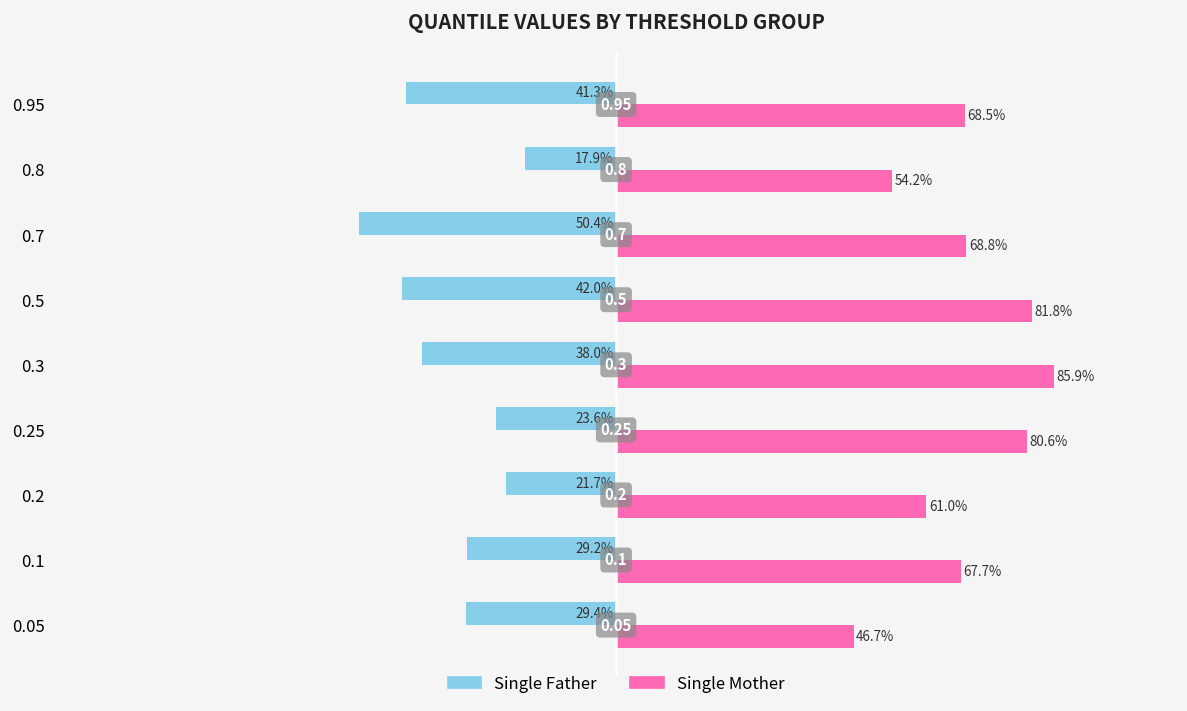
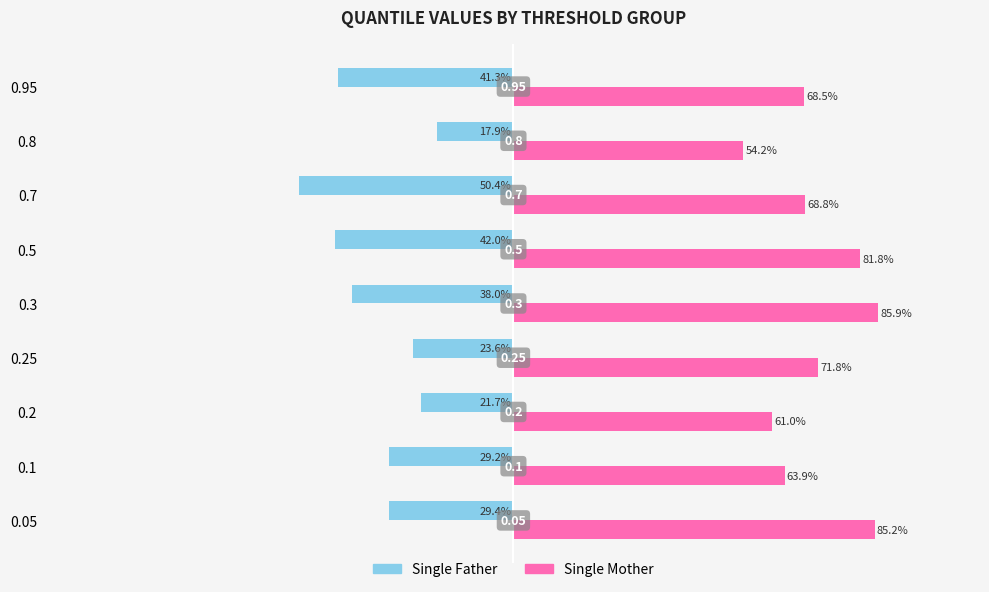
Single Mother, 0.25: 80.6% -> 71.8%
Single Mother, 0.1: 67.7% -> 63.9%
Single Mother, 0.05: 46.7% -> 85.2%
